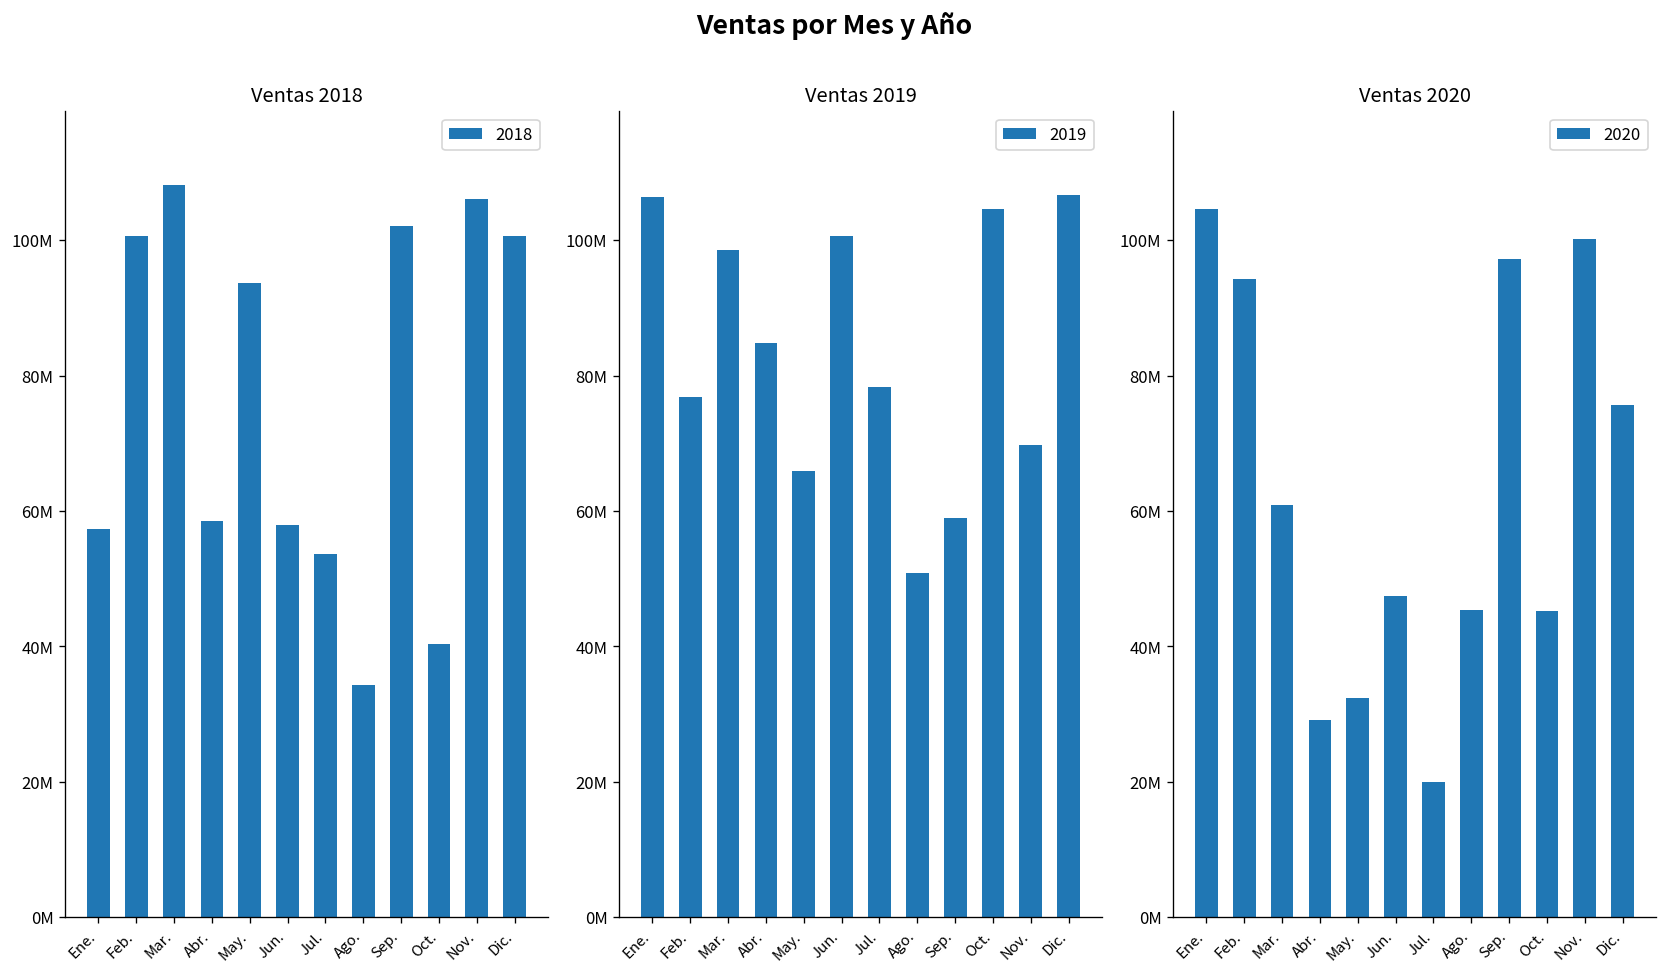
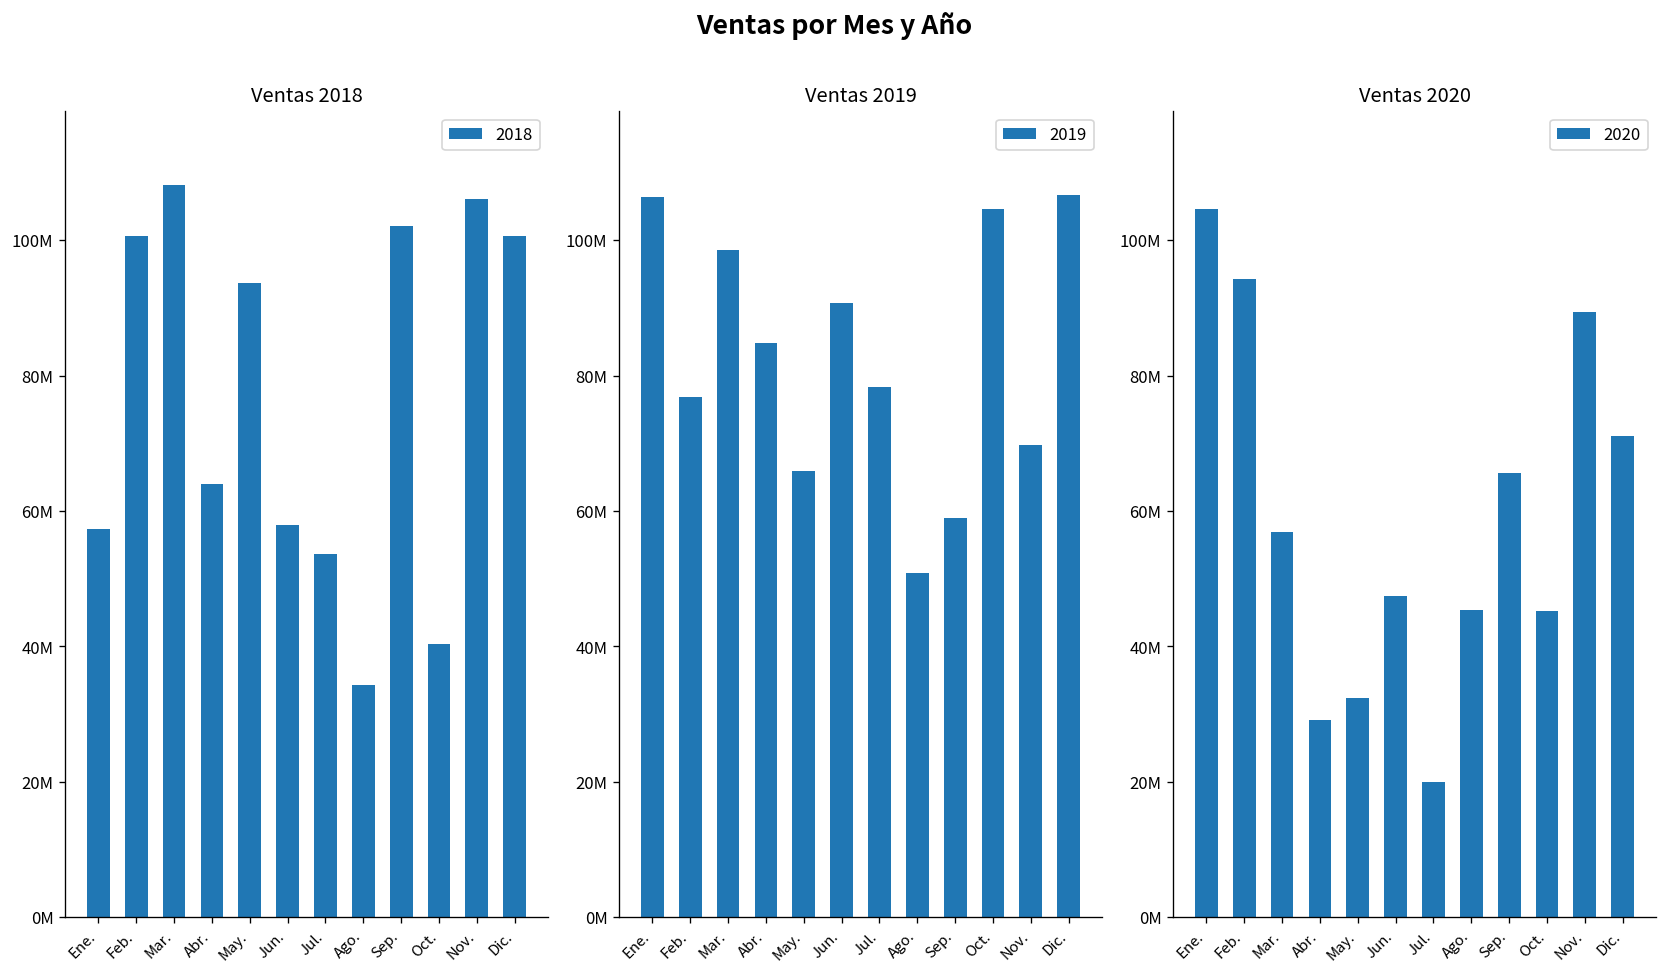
Ventas 2018, Abr.: 59000000 -> 64000000
Ventas 2019, Jun.: 101000000 -> 91000000
Ventas 2020, Mar.: 61000000 -> 57000000
Ventas 2020, Sep.: 97000000 -> 66000000
Ventas 2020, Nov.: 100000000 -> 89000000
Ventas 2020, Dic.: 76000000 -> 71000000
